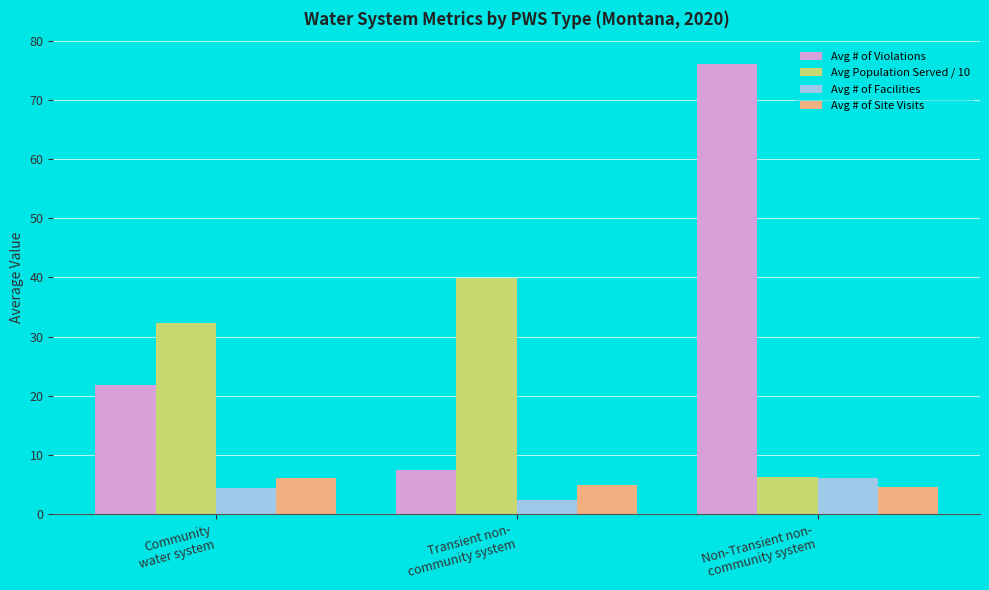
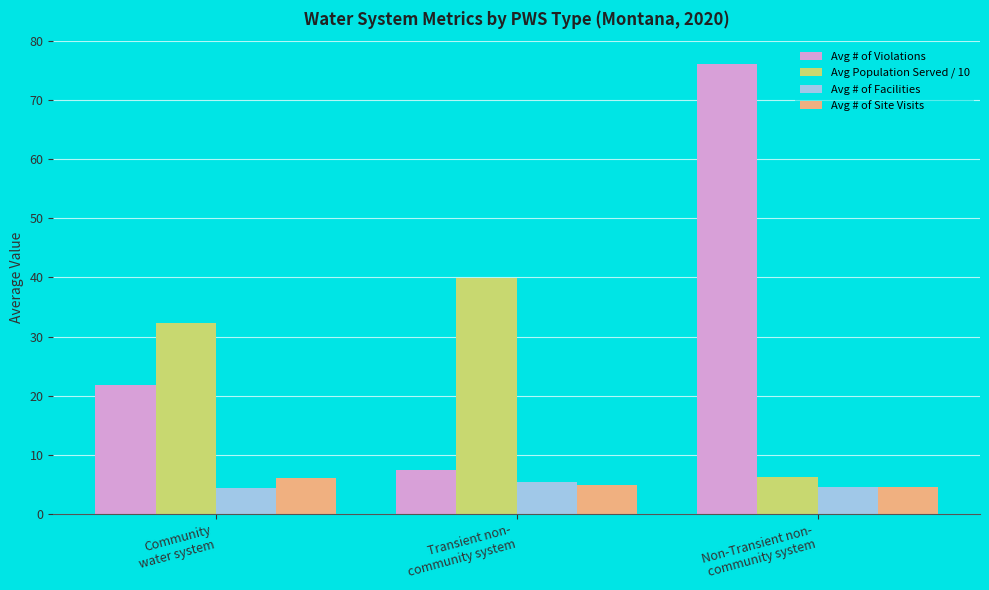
Avg # of Facilities, Transient non- community system: 2 -> 5
Avg # of Facilities, Non-Transient non- community system: 6 -> 5
